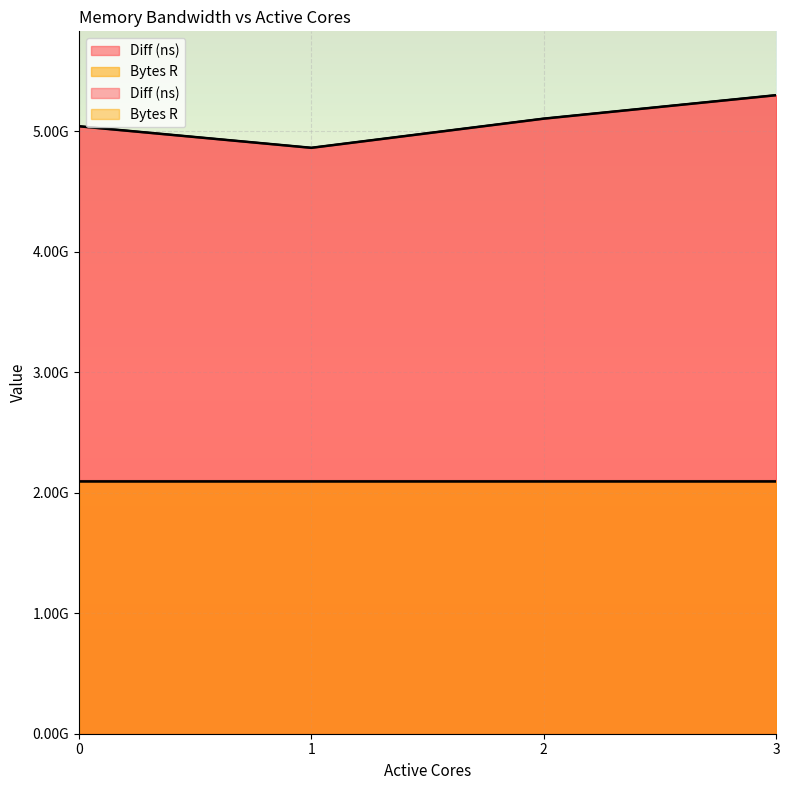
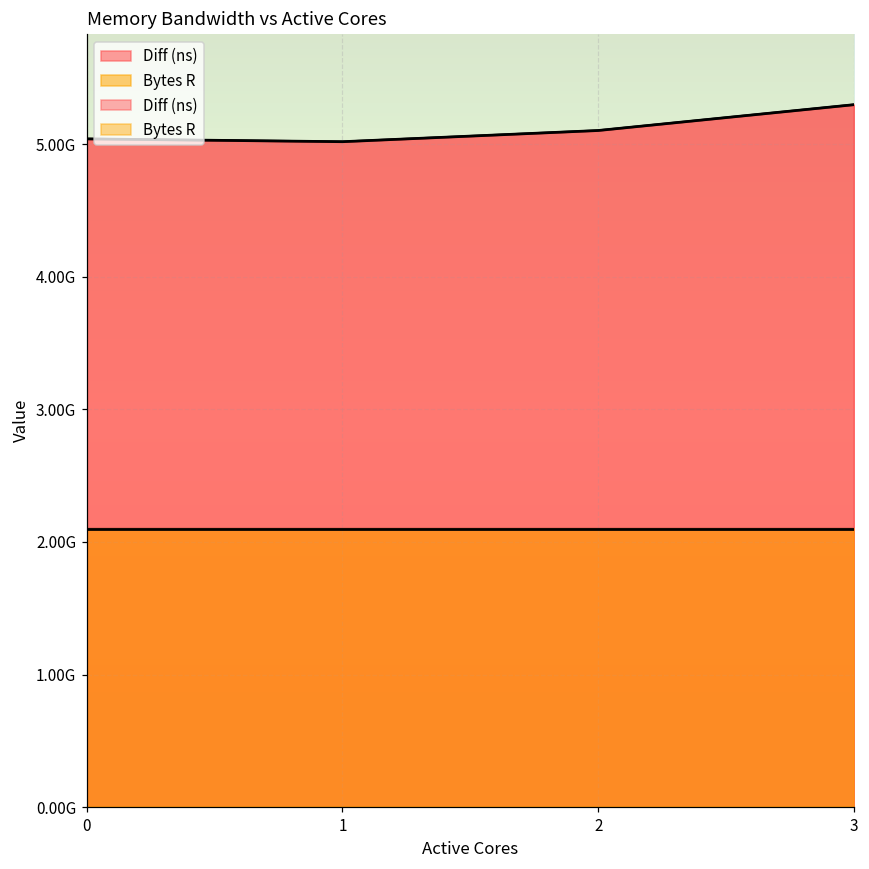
Diff (ns), 1: 4860000000 -> 5020000000
